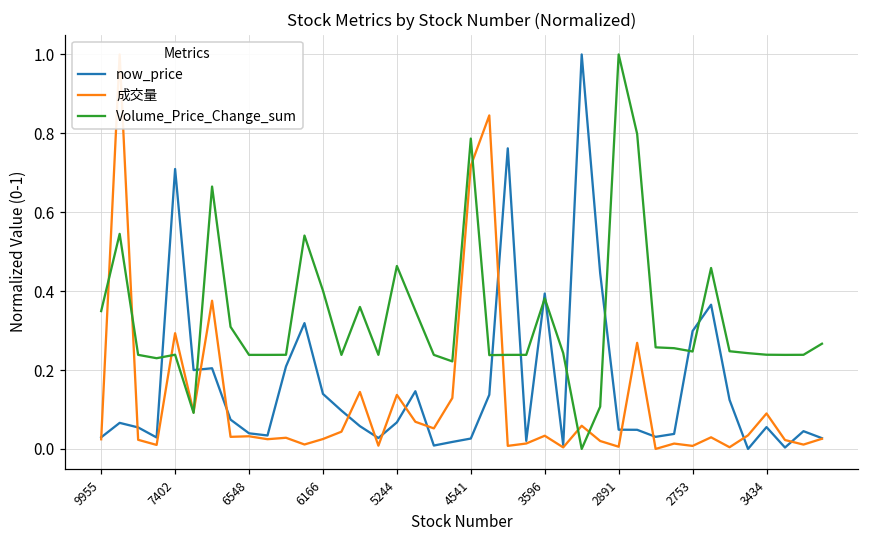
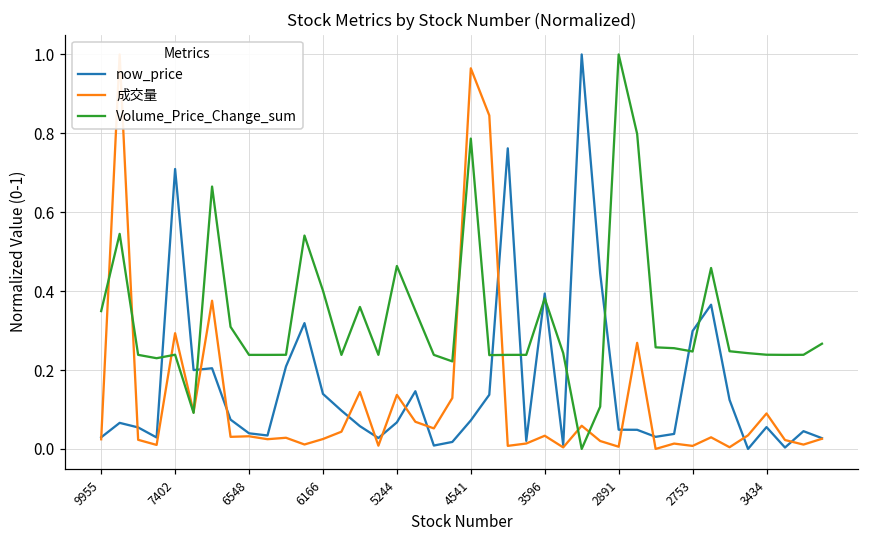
now_price, 4541: 0.03 -> 0.07
成交量, 4541: 0.72 -> 0.96
